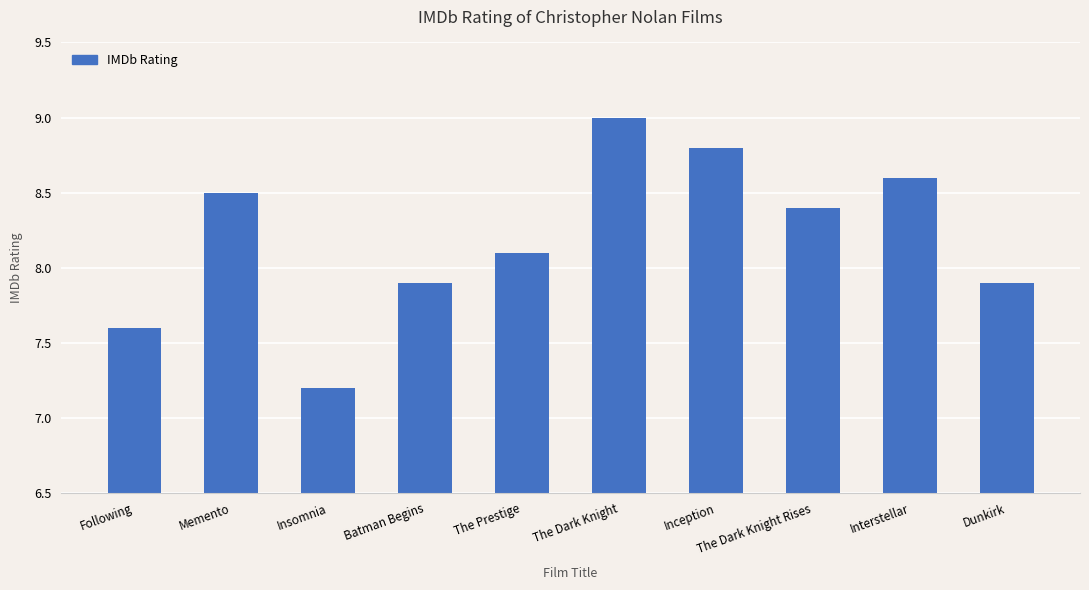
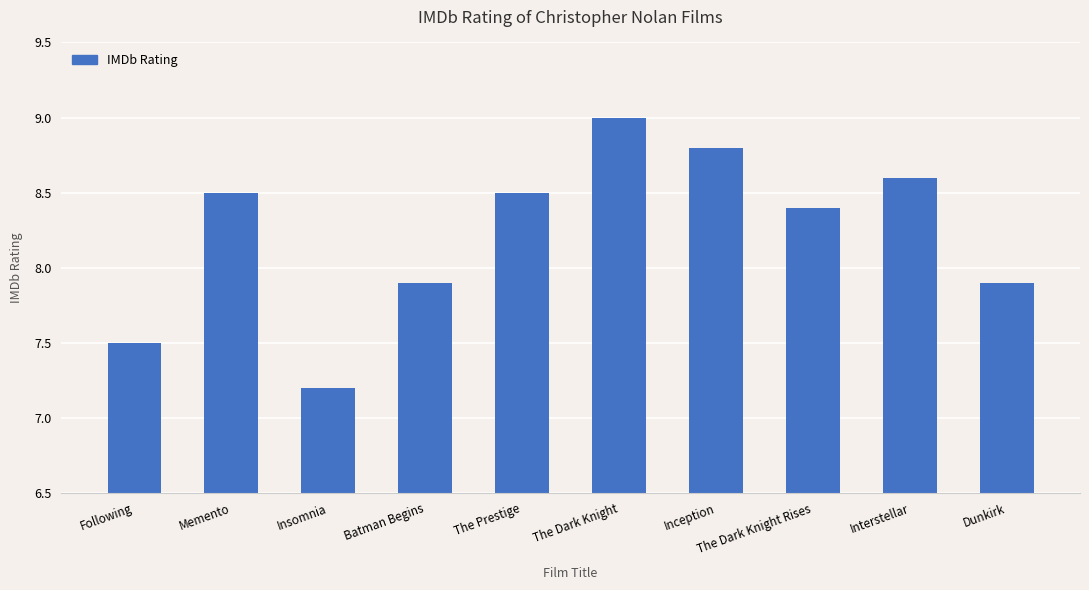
Following: 7.6 -> 7.5
The Prestige: 8.1 -> 8.5
